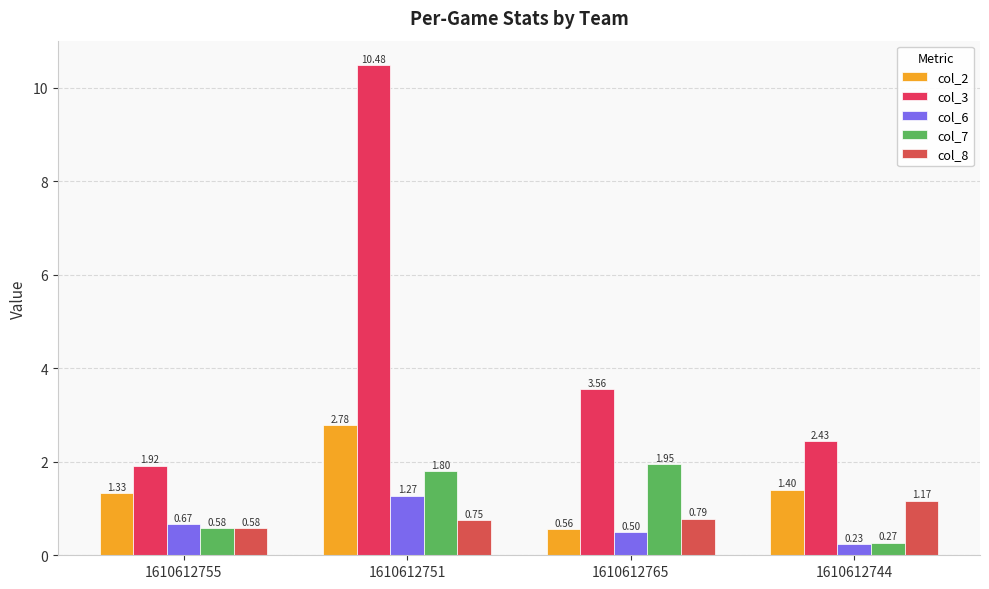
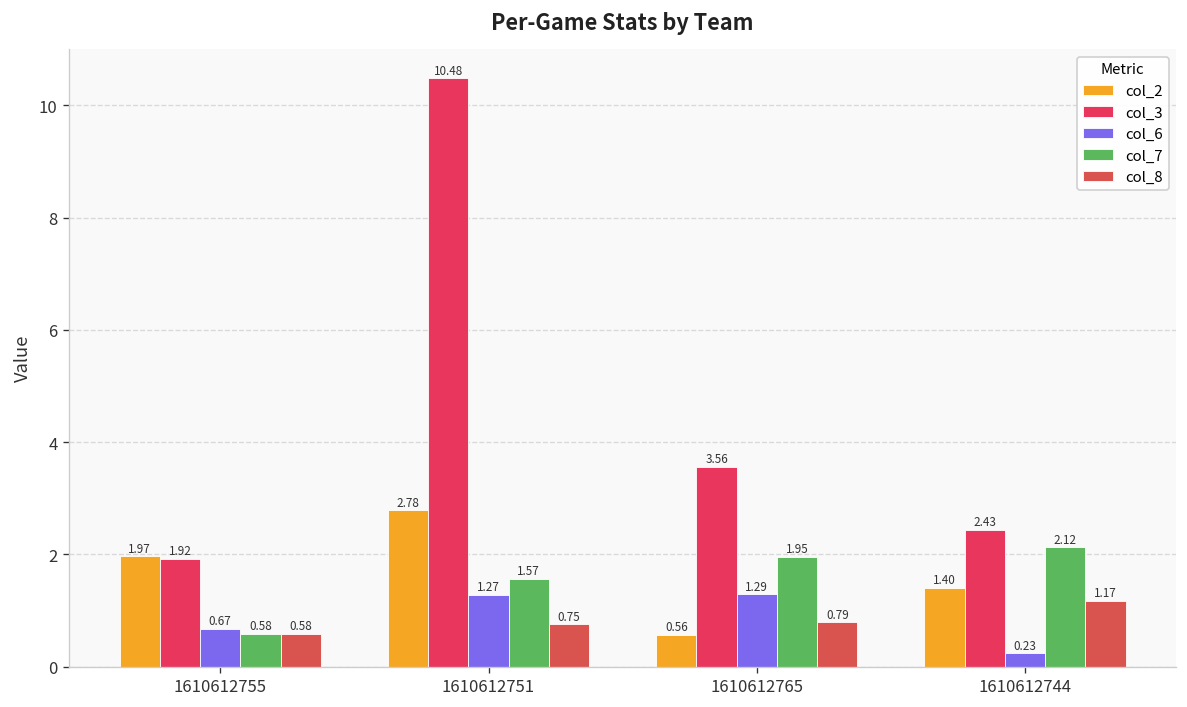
col_2, 1610612755: 1.33 -> 1.97
col_7, 1610612751: 1.80 -> 1.57
col_6, 1610612765: 0.50 -> 1.29
col_7, 1610612744: 0.27 -> 2.12
